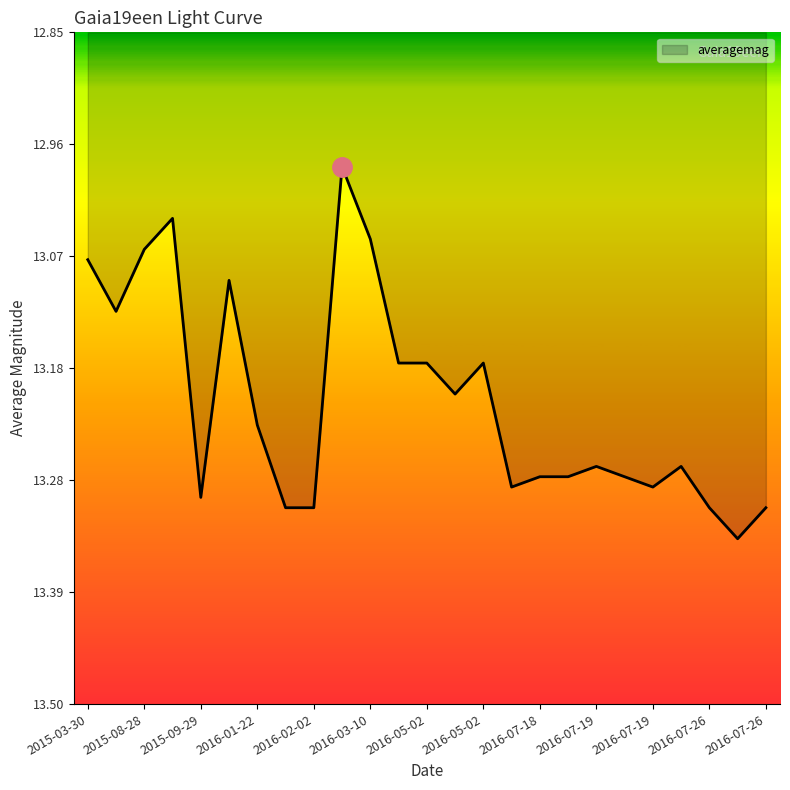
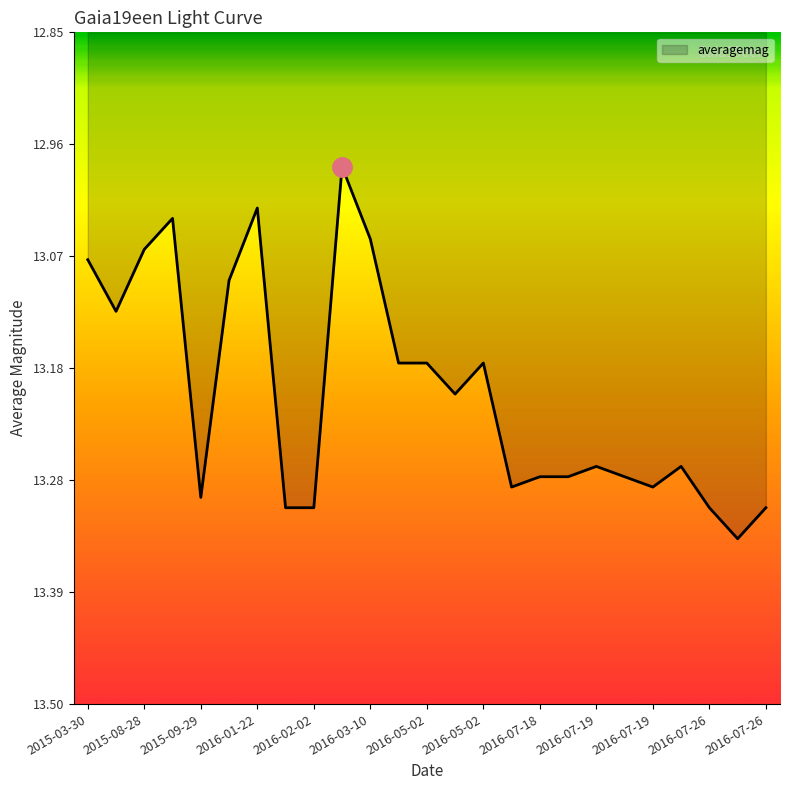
averagemag, 2016-01-22: 13.23 -> 13.02
